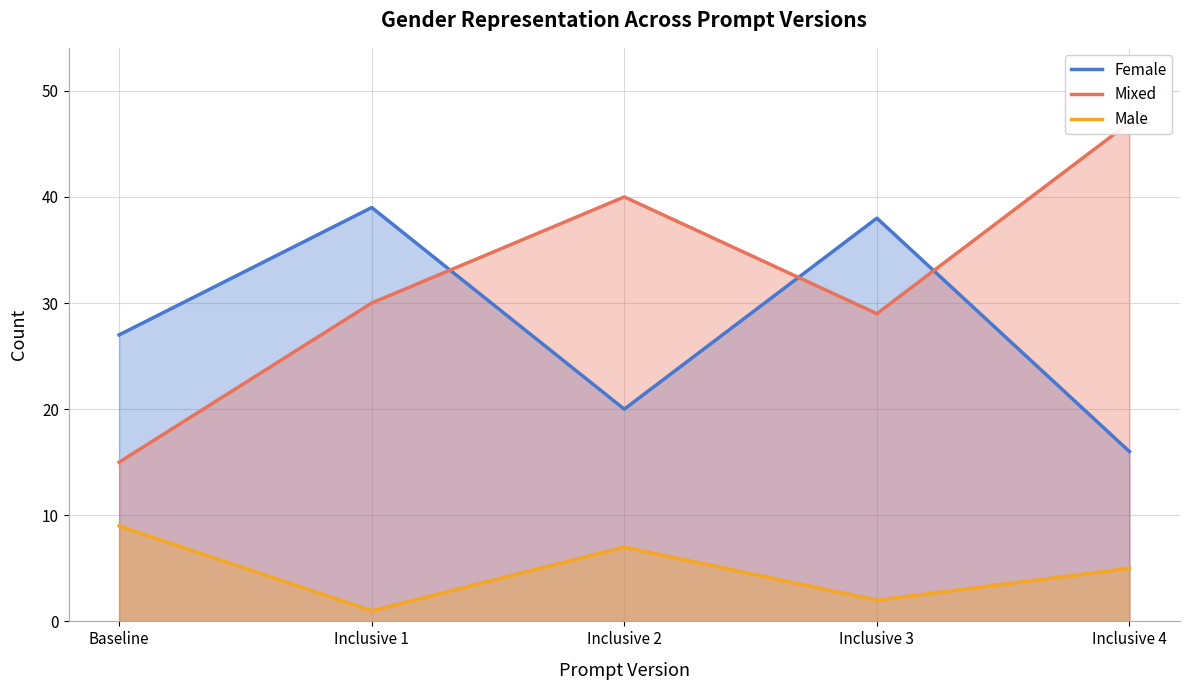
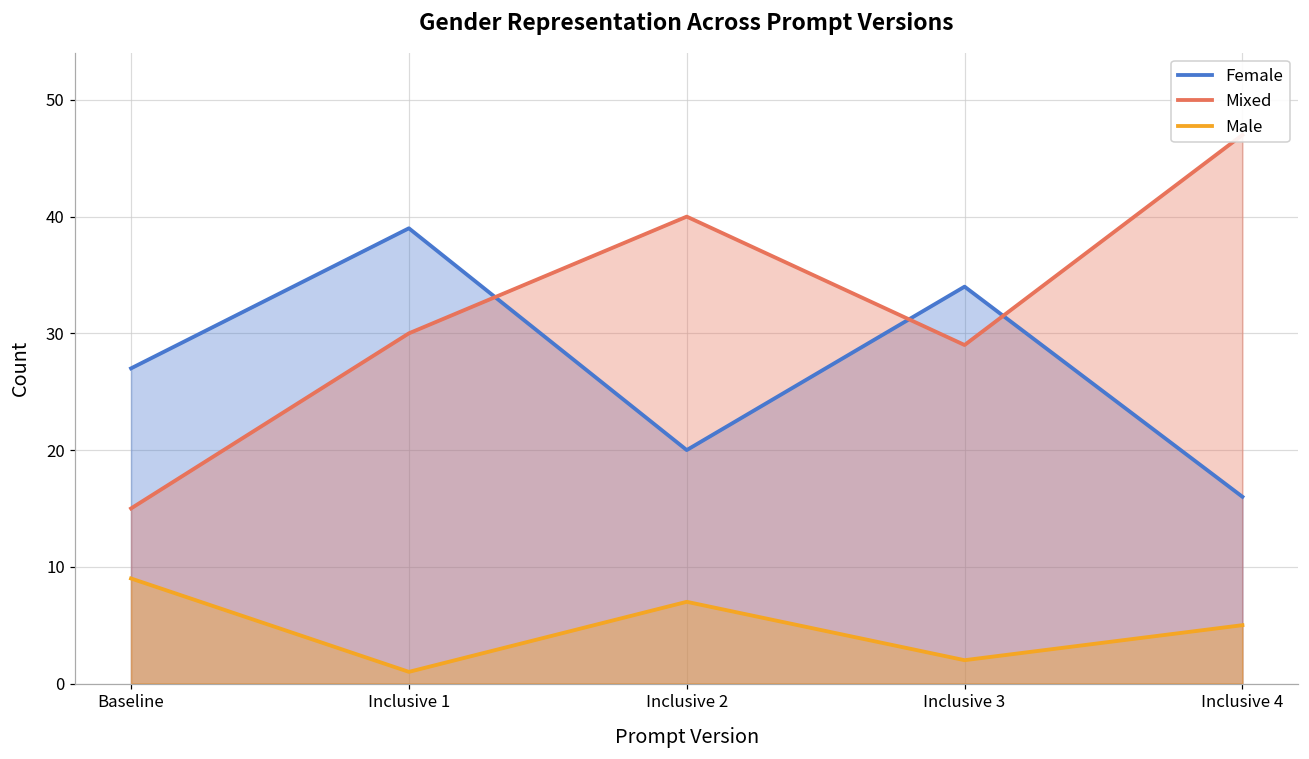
Female, Inclusive 3: 38 -> 34
